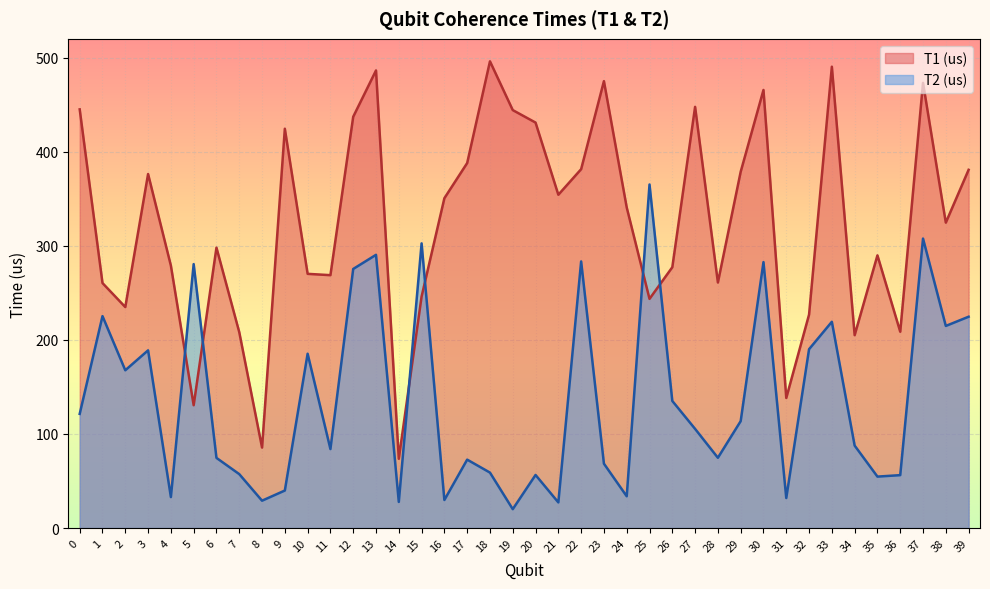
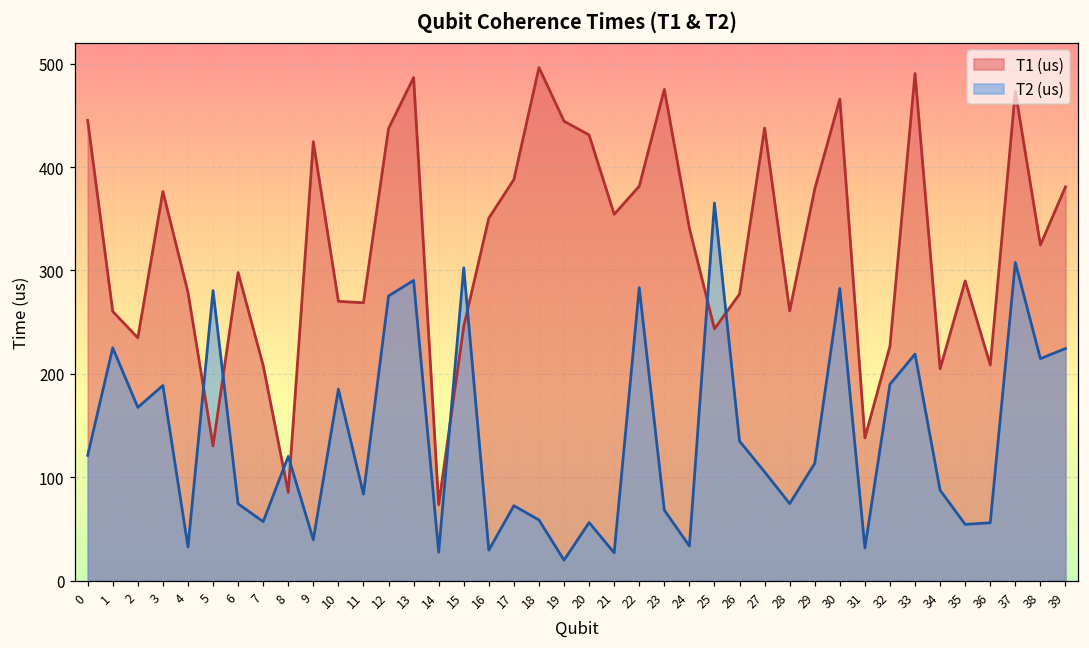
T2 (us), 8: 30 -> 120
T1 (us), 27: 450 -> 440
